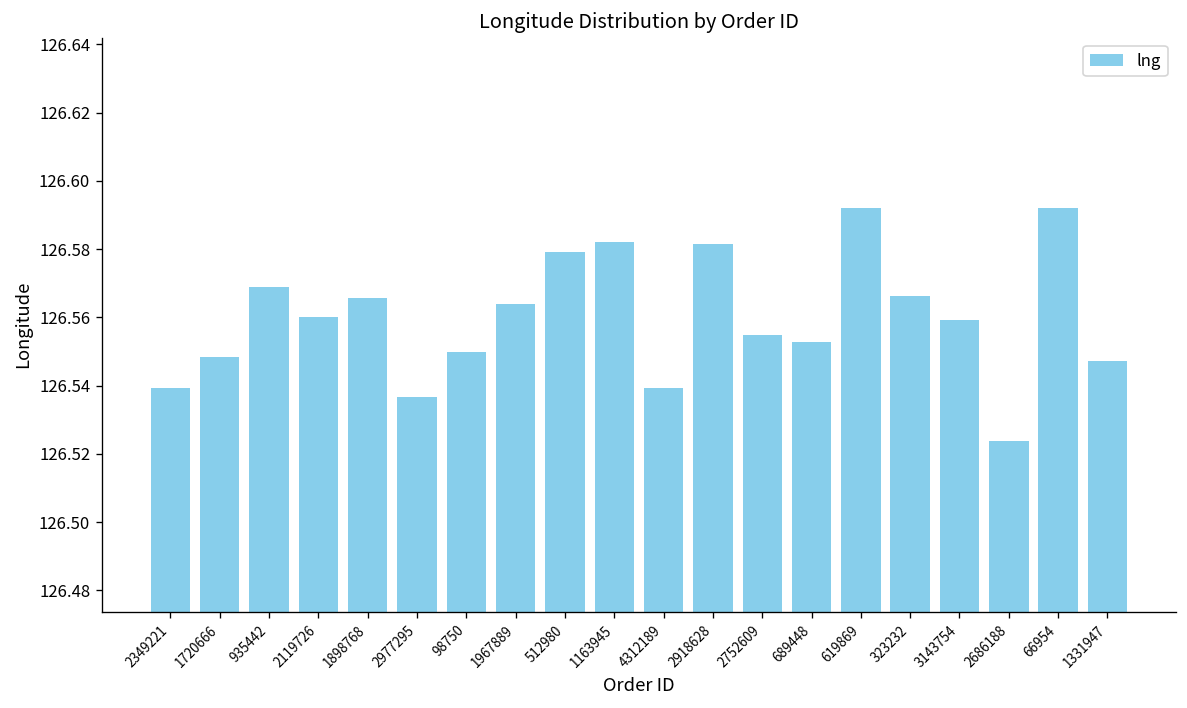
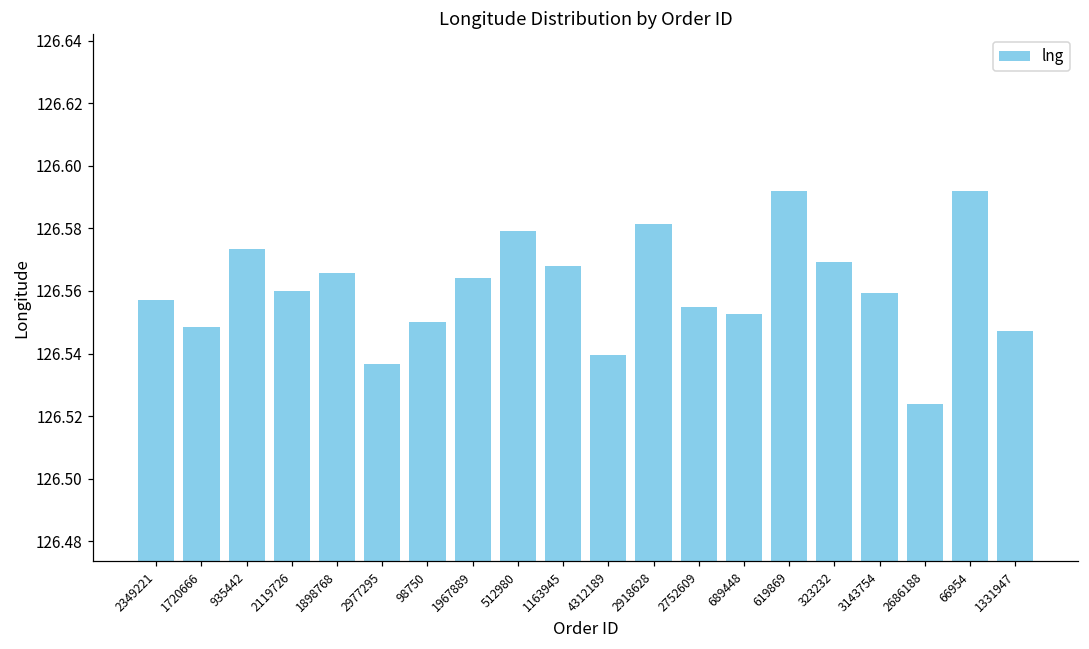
2349221: 126.539 -> 126.557
935442: 126.569 -> 126.573
1163945: 126.582 -> 126.568
323232: 126.566 -> 126.569
